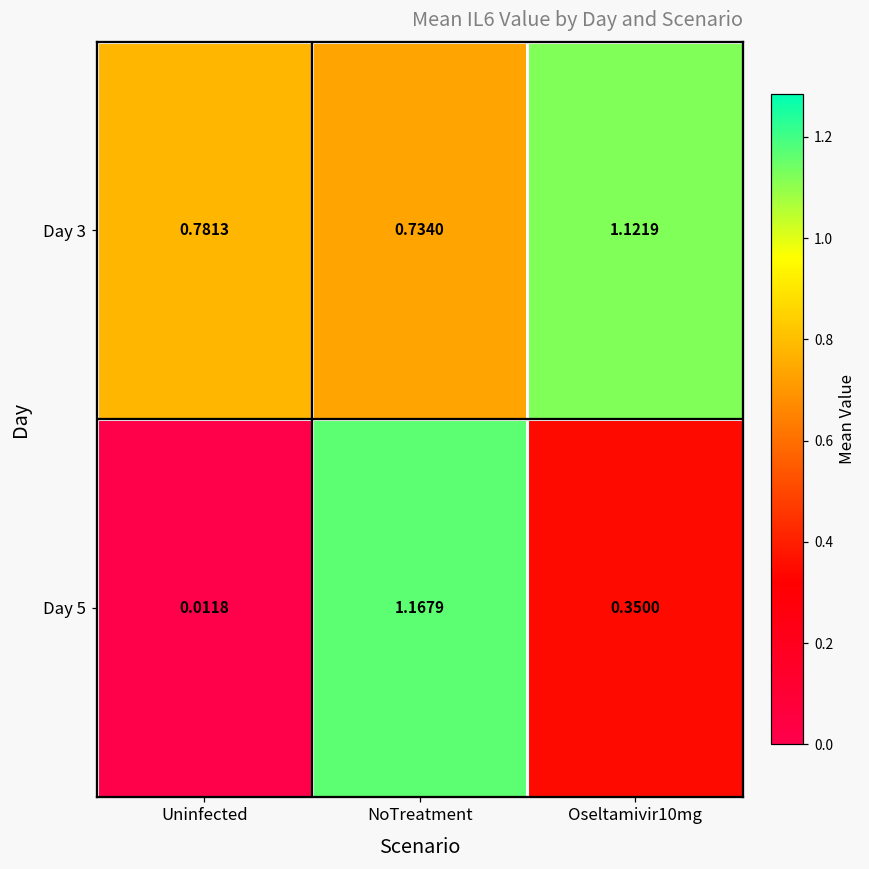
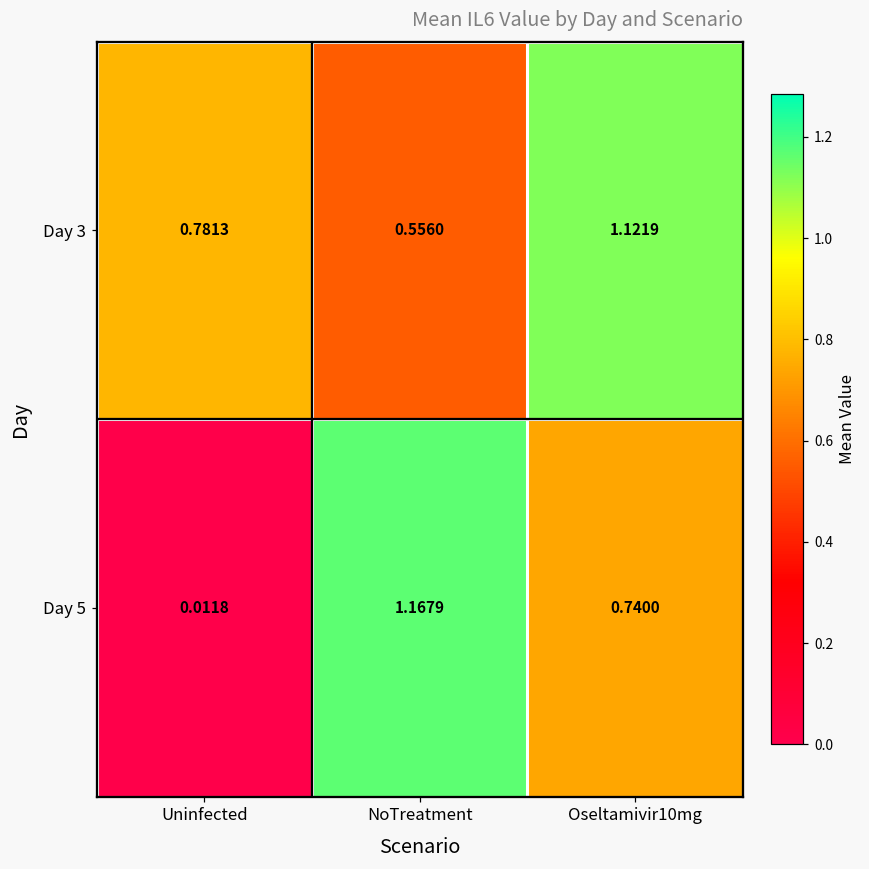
Day 3, NoTreatment: 0.7340 -> 0.5560
Day 5, Oseltamivir10mg: 0.3500 -> 0.7400
